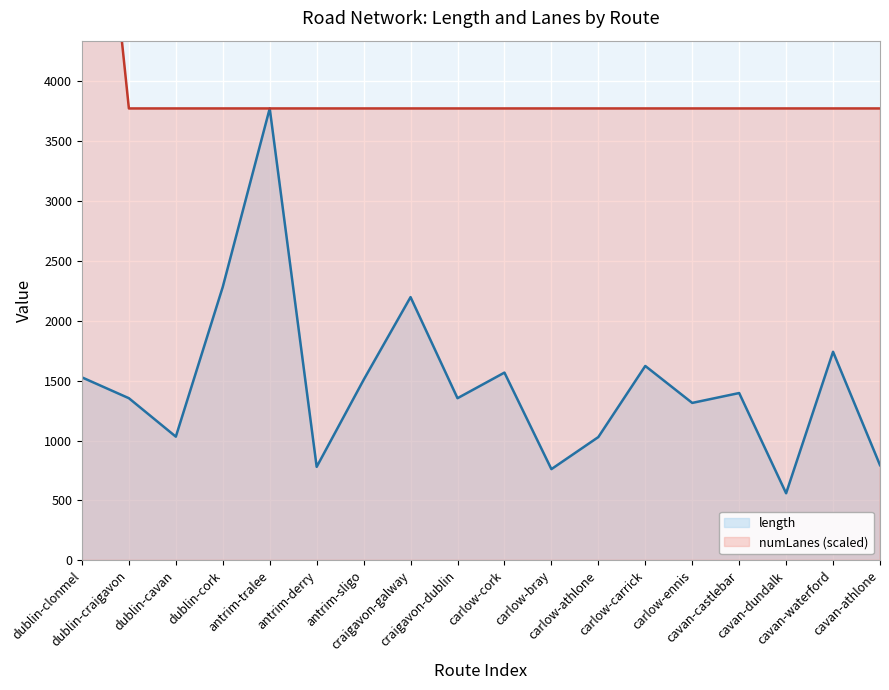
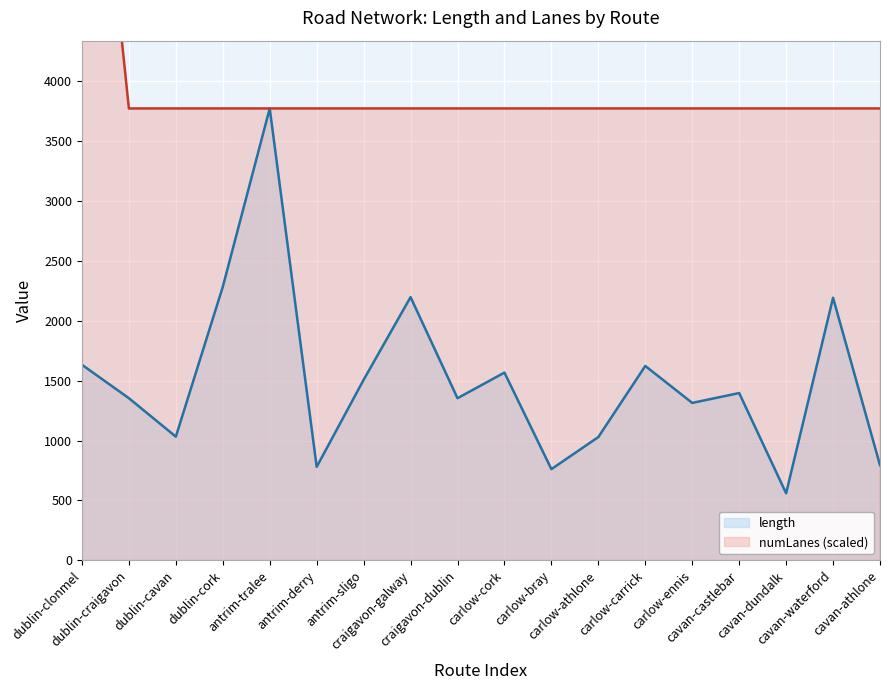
length, dublin-clonmel: 1530 -> 1630
length, cavan-waterford: 1740 -> 2190
